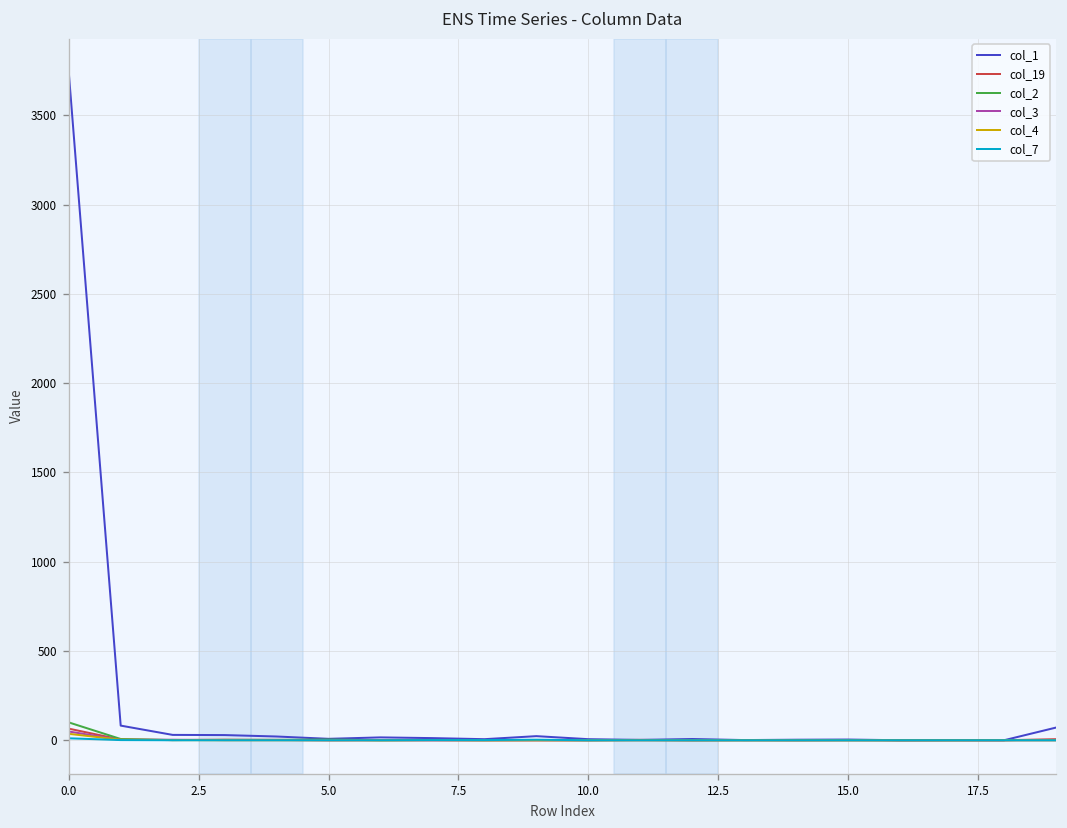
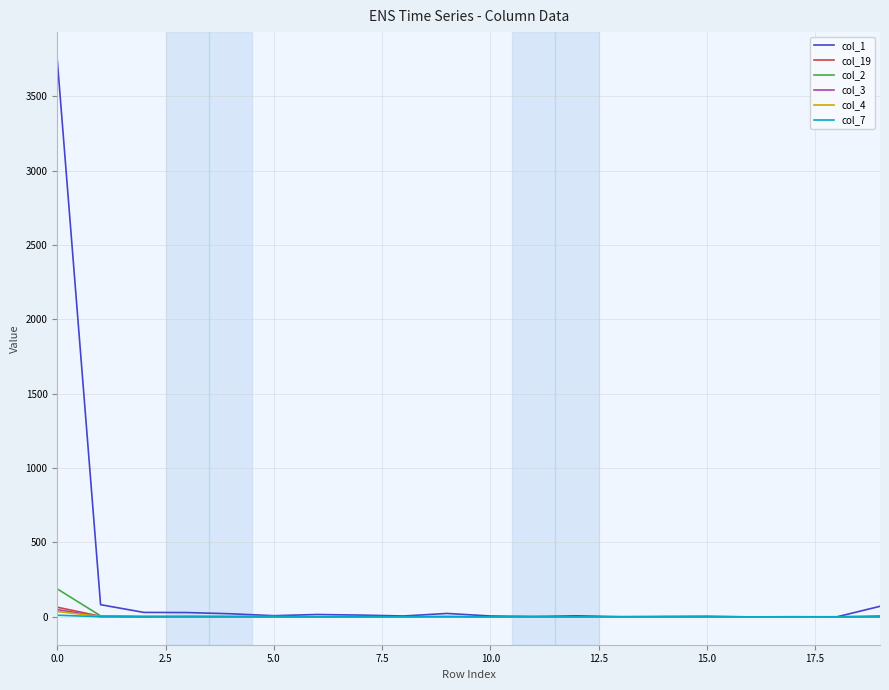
col_2, 0.0: 100 -> 190
